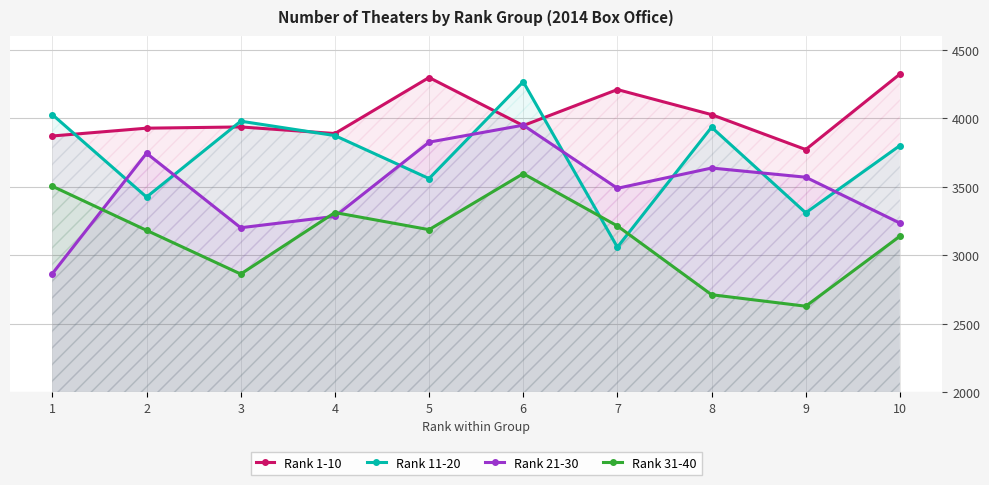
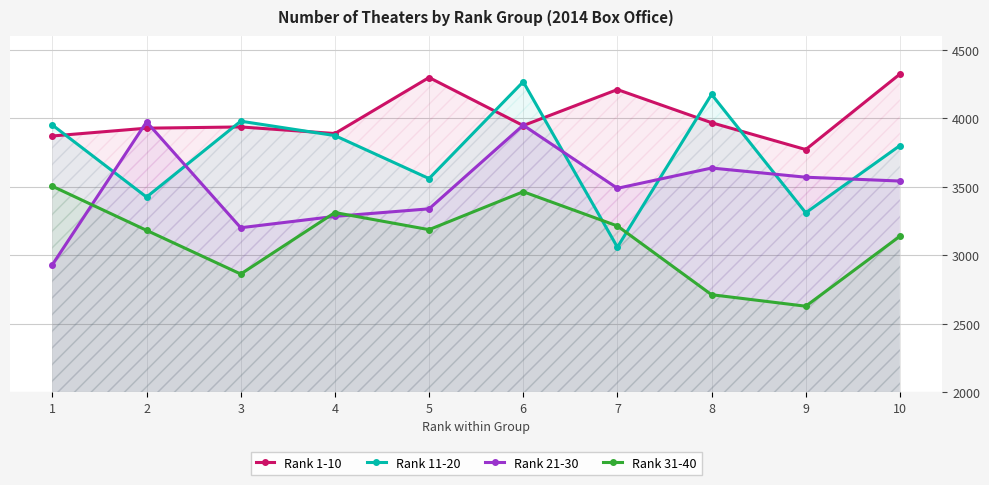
Rank 11-20, 1: 4030 -> 3950
Rank 21-30, 1: 2870 -> 2930
Rank 21-30, 2: 3750 -> 3980
Rank 21-30, 5: 3830 -> 3340
Rank 31-40, 6: 3600 -> 3470
Rank 1-10, 8: 4030 -> 3970
Rank 11-20, 8: 3940 -> 4180
Rank 21-30, 10: 3240 -> 3540
